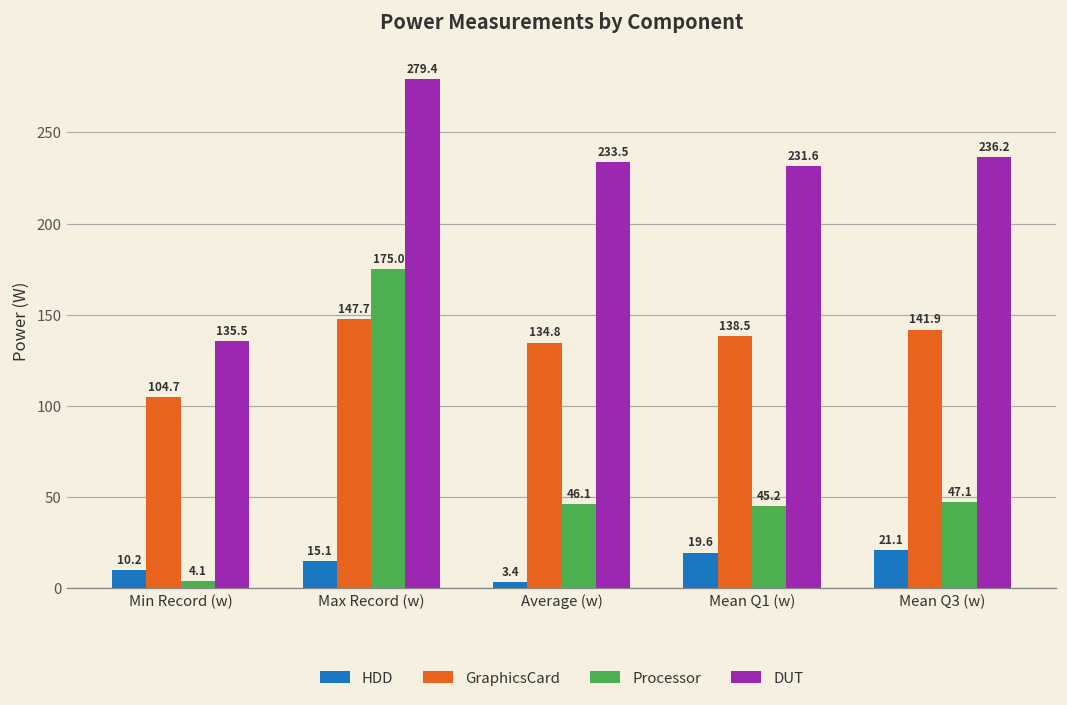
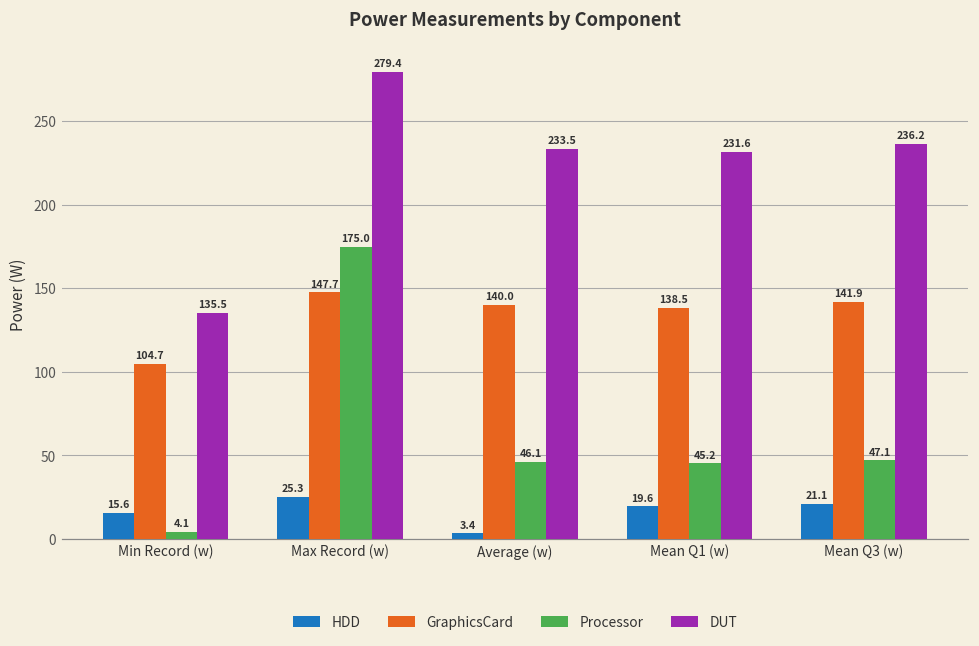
HDD, Min Record (w): 10.2 -> 15.6
HDD, Max Record (w): 15.1 -> 25.3
GraphicsCard, Average (w): 134.8 -> 140.0
